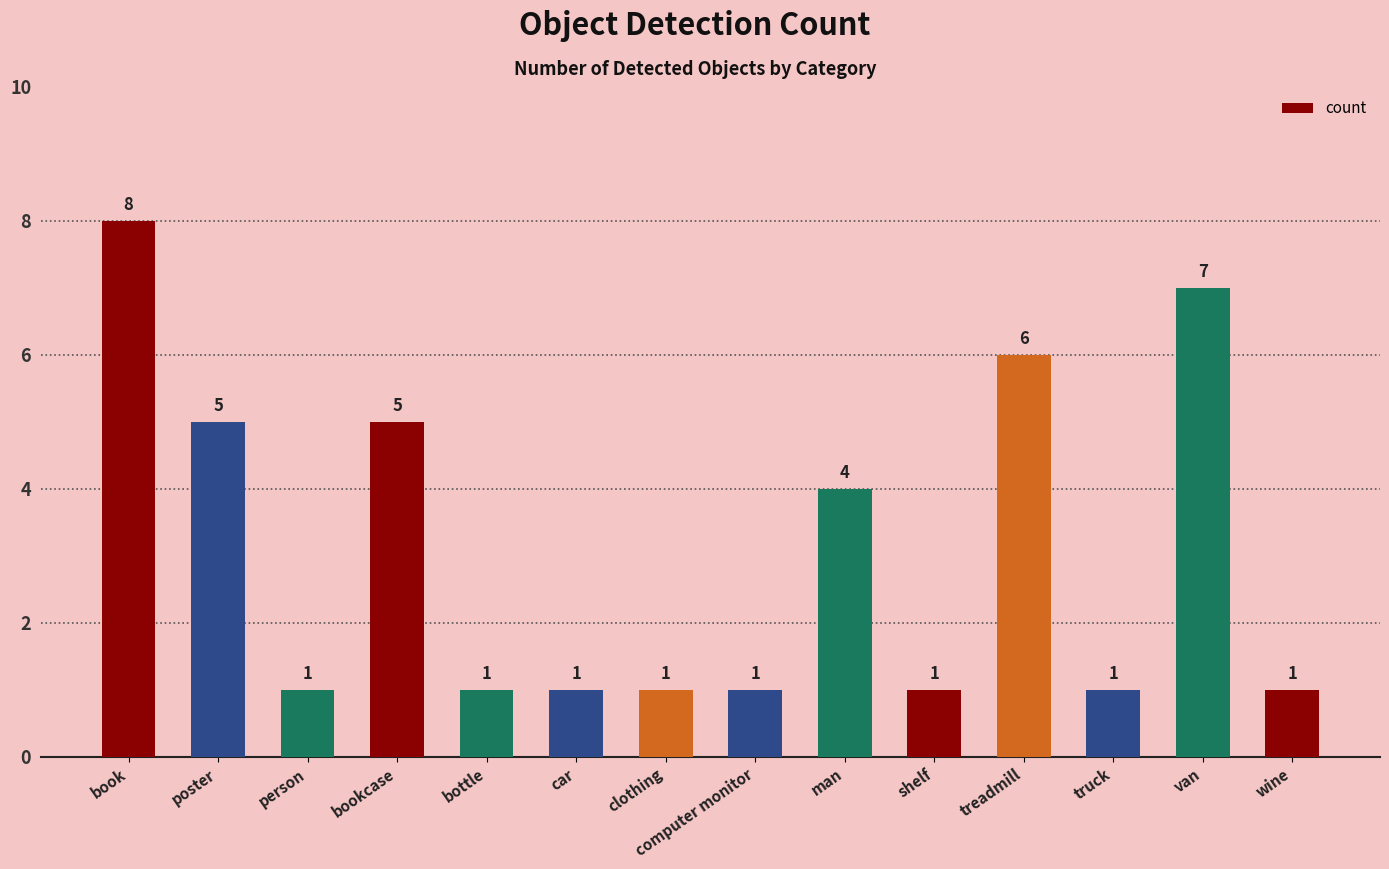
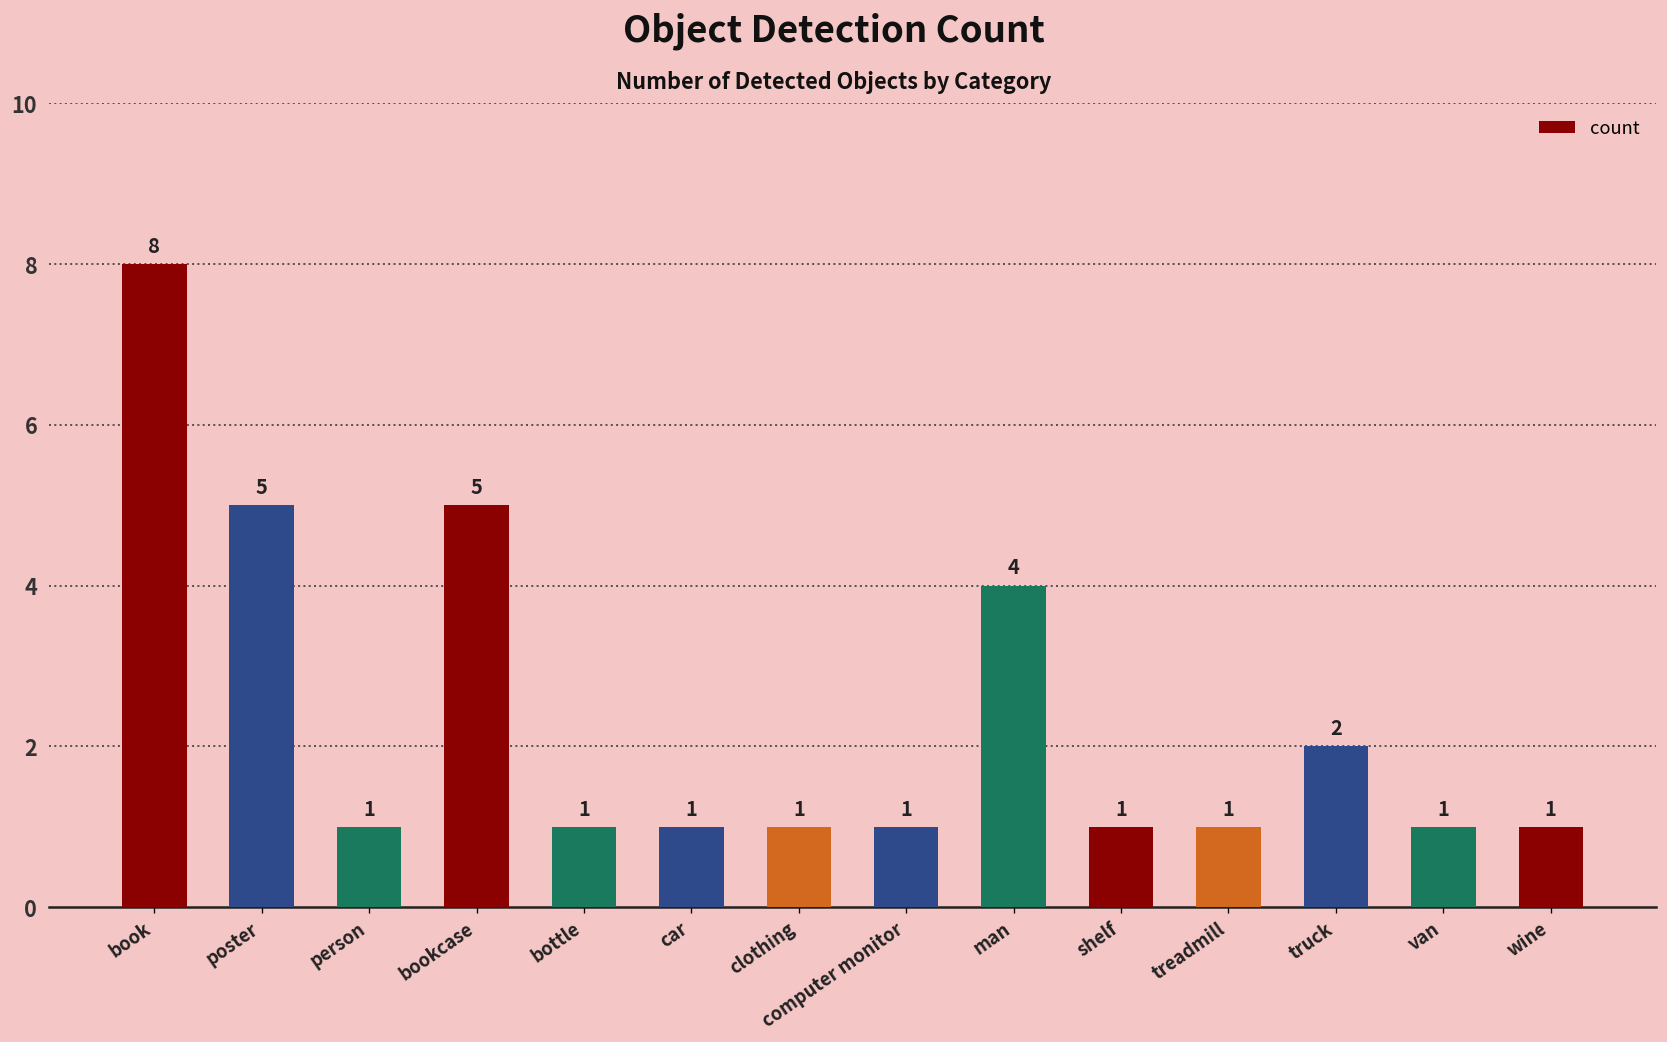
treadmill: 6 -> 1
truck: 1 -> 2
van: 7 -> 1
